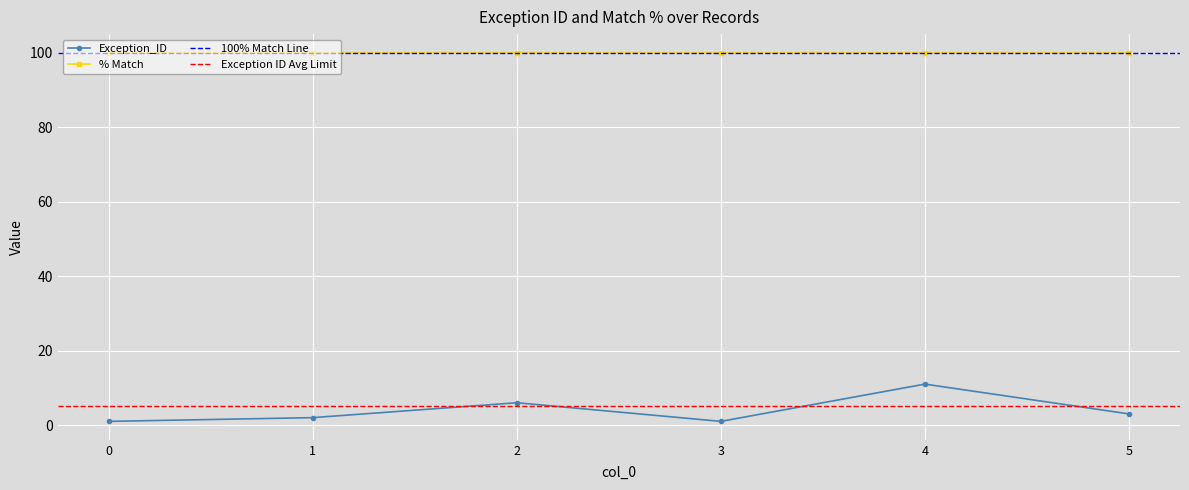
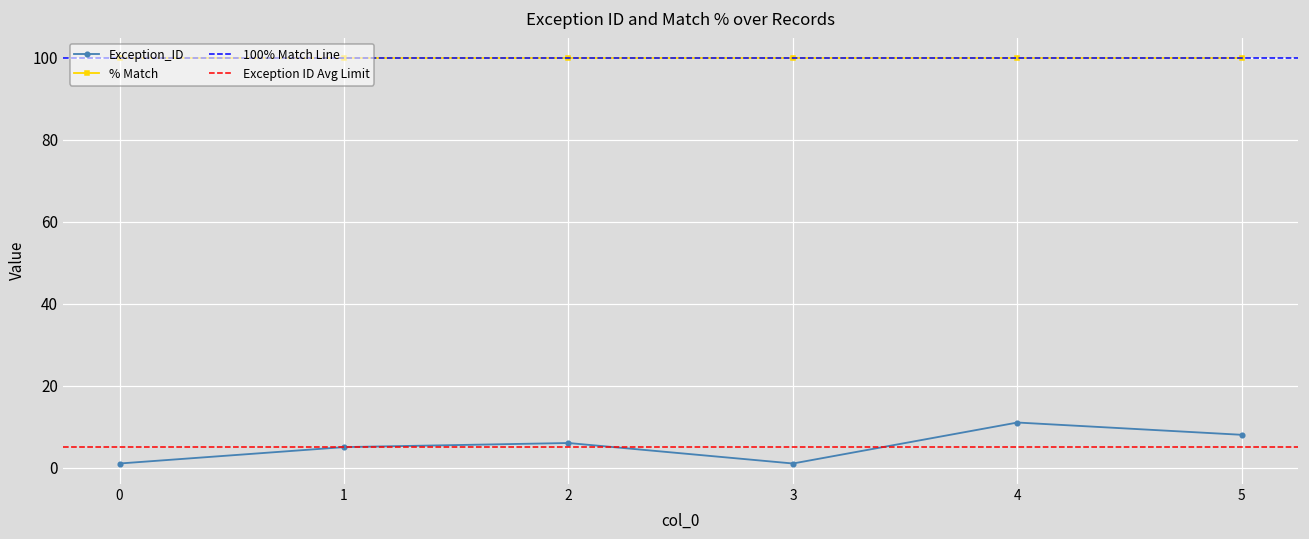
Exception_ID, 1: 2 -> 5
Exception_ID, 5: 3 -> 8
